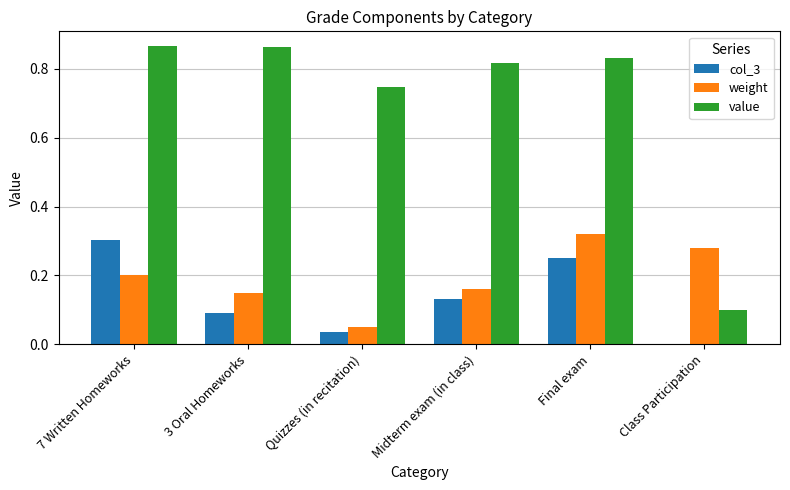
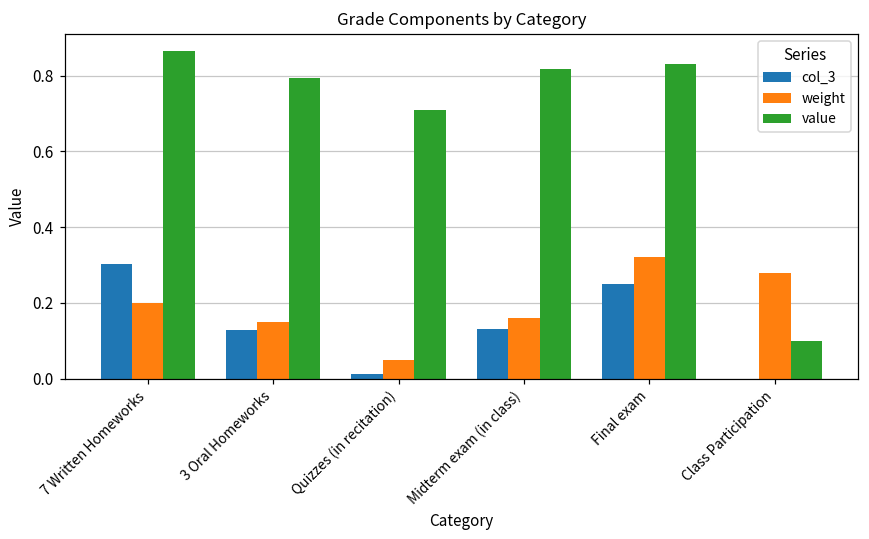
col_3, 3 Oral Homeworks: 0.09 -> 0.13
value, 3 Oral Homeworks: 0.86 -> 0.79
col_3, Quizzes (in recitation): 0.04 -> 0.01
value, Quizzes (in recitation): 0.75 -> 0.71
